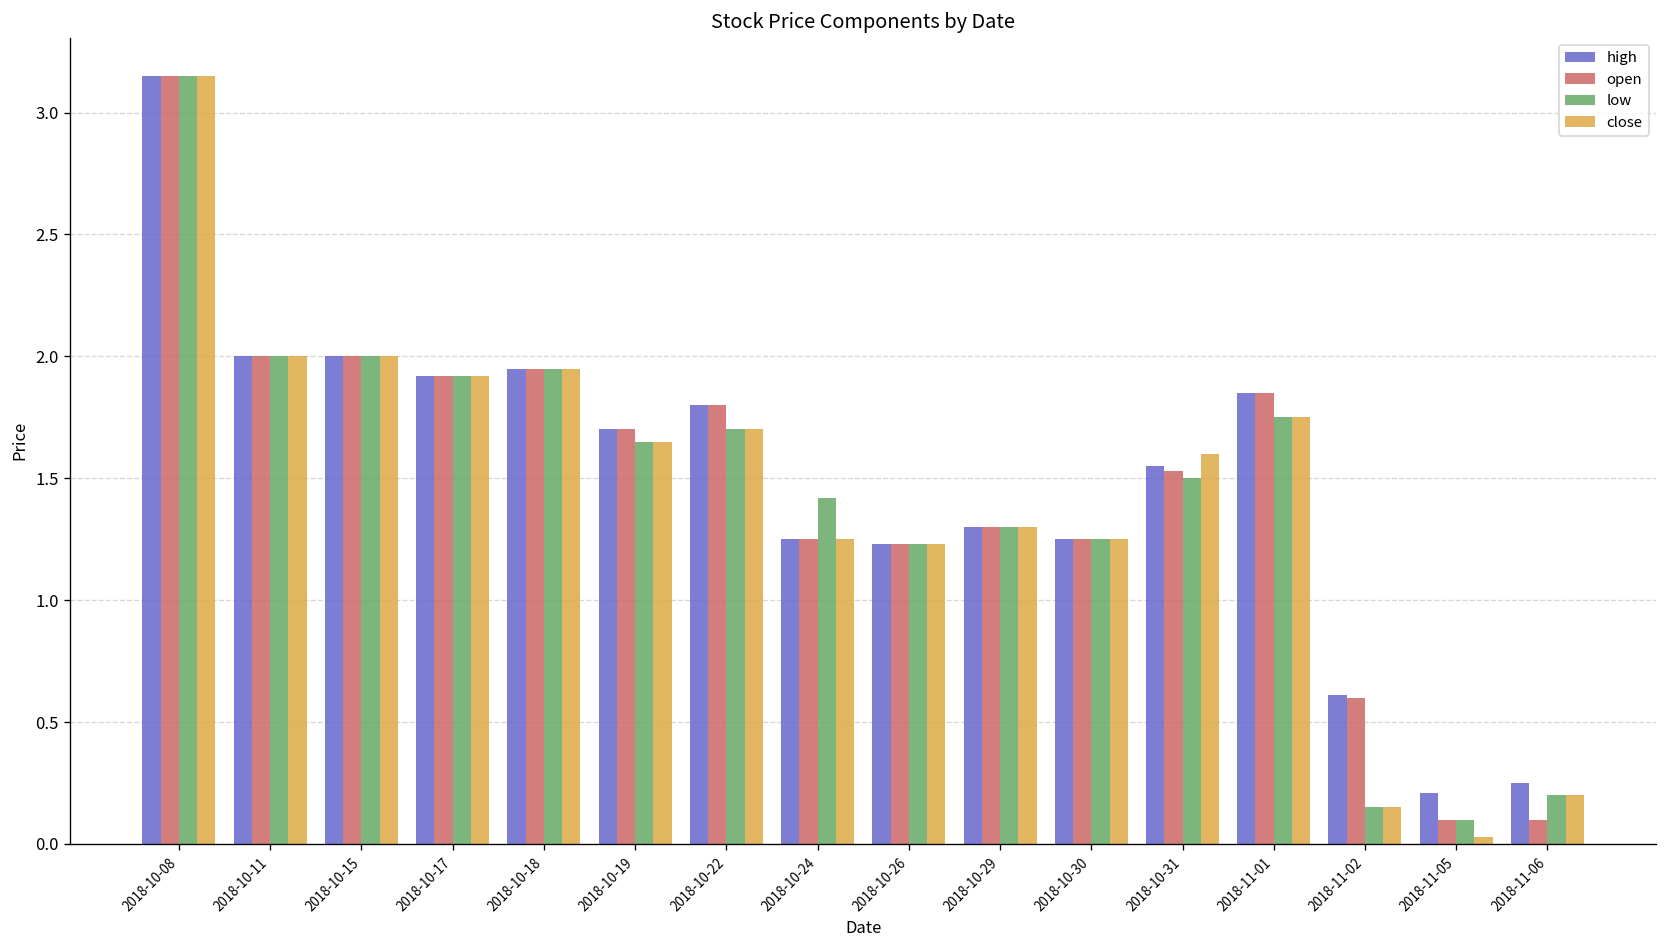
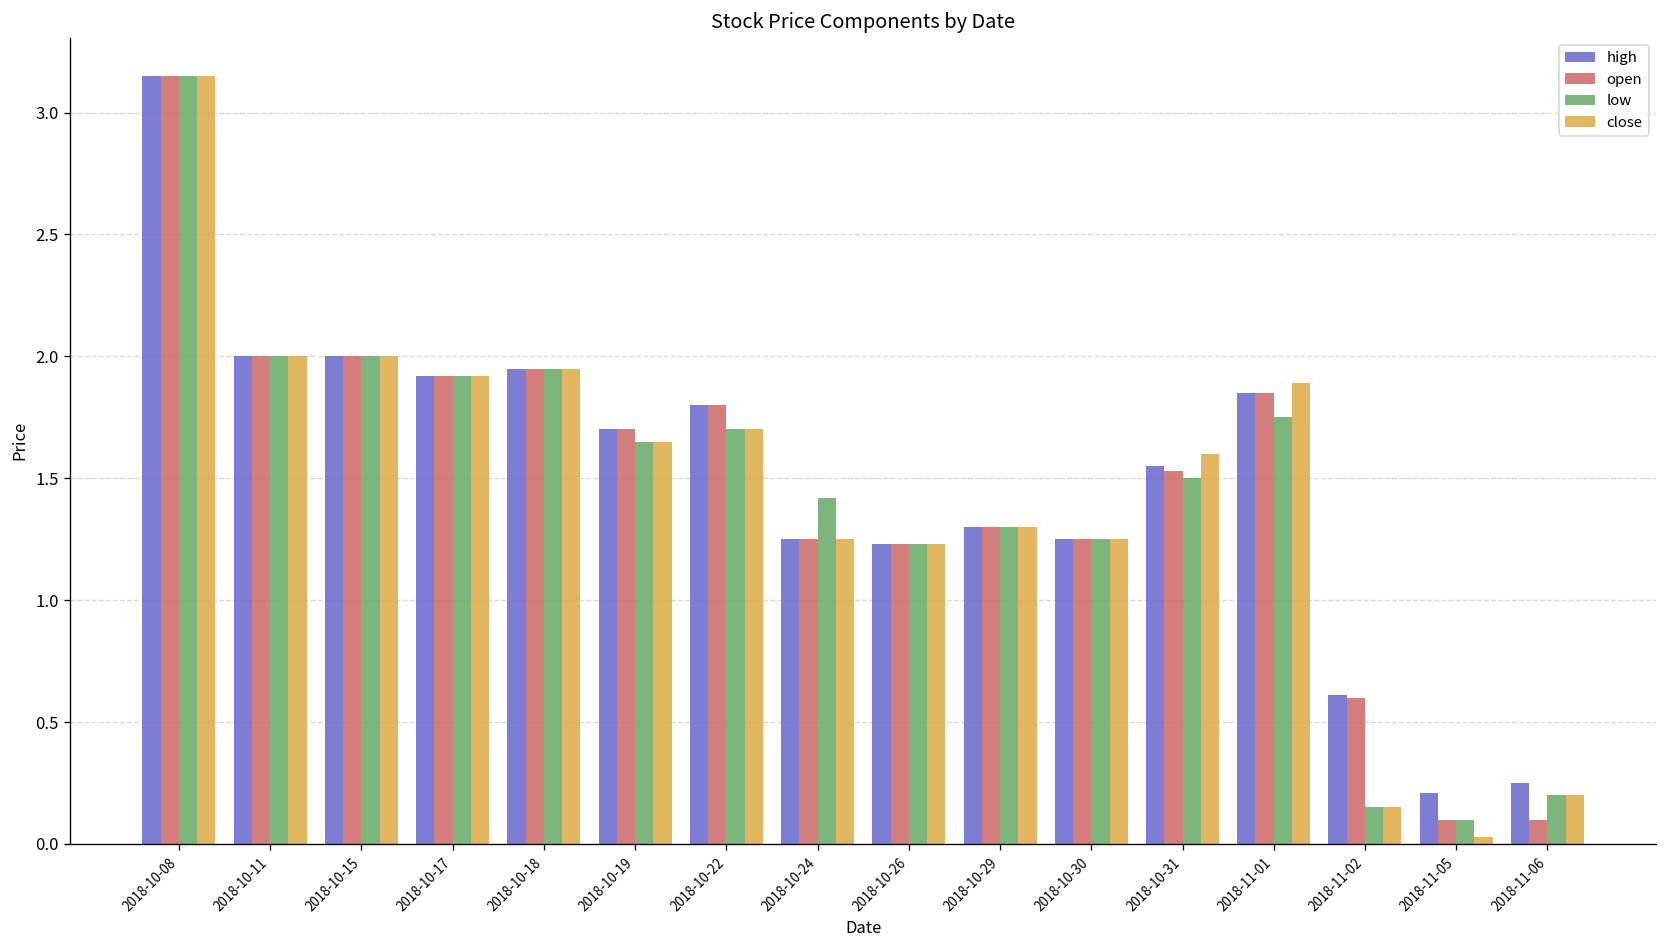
close, 2018-11-01: 1.75 -> 1.89
